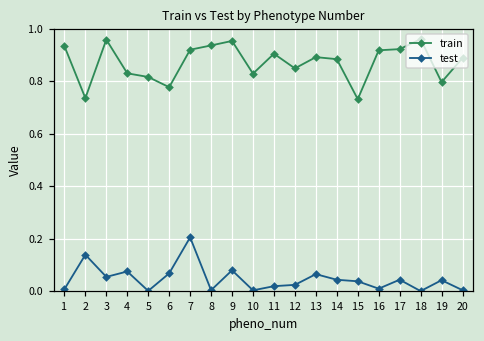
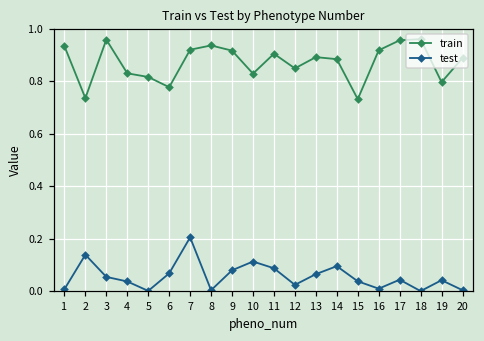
test, 4: 0.08 -> 0.04
train, 9: 0.95 -> 0.92
test, 10: 0.00 -> 0.11
test, 11: 0.02 -> 0.09
test, 14: 0.04 -> 0.10
train, 17: 0.92 -> 0.96
